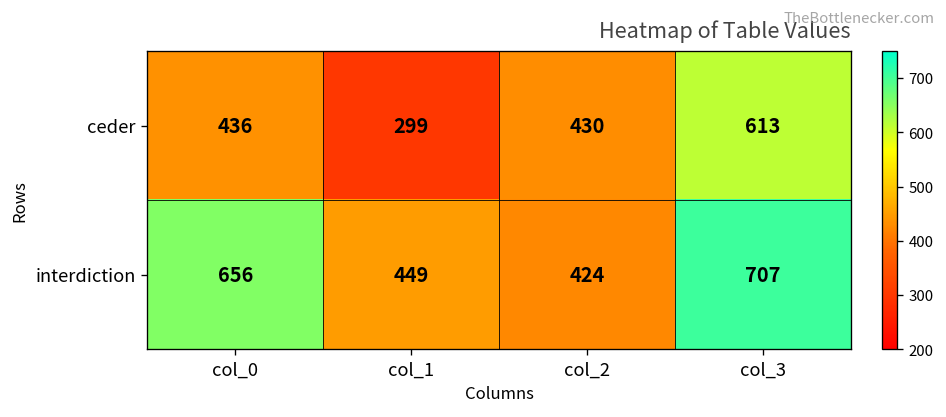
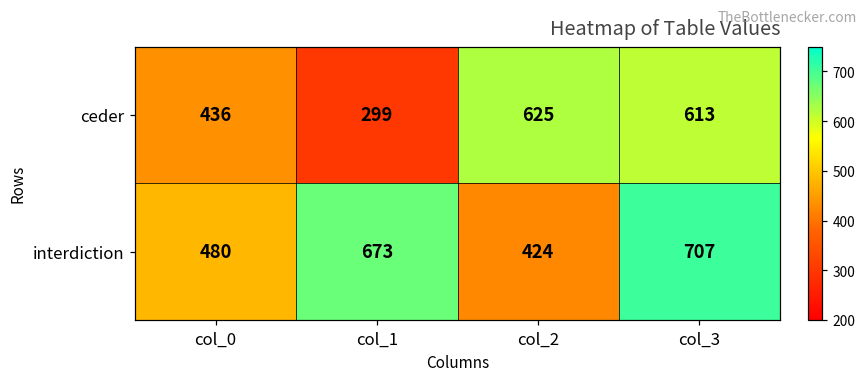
ceder, col_2: 430 -> 625
interdiction, col_0: 656 -> 480
interdiction, col_1: 449 -> 673
